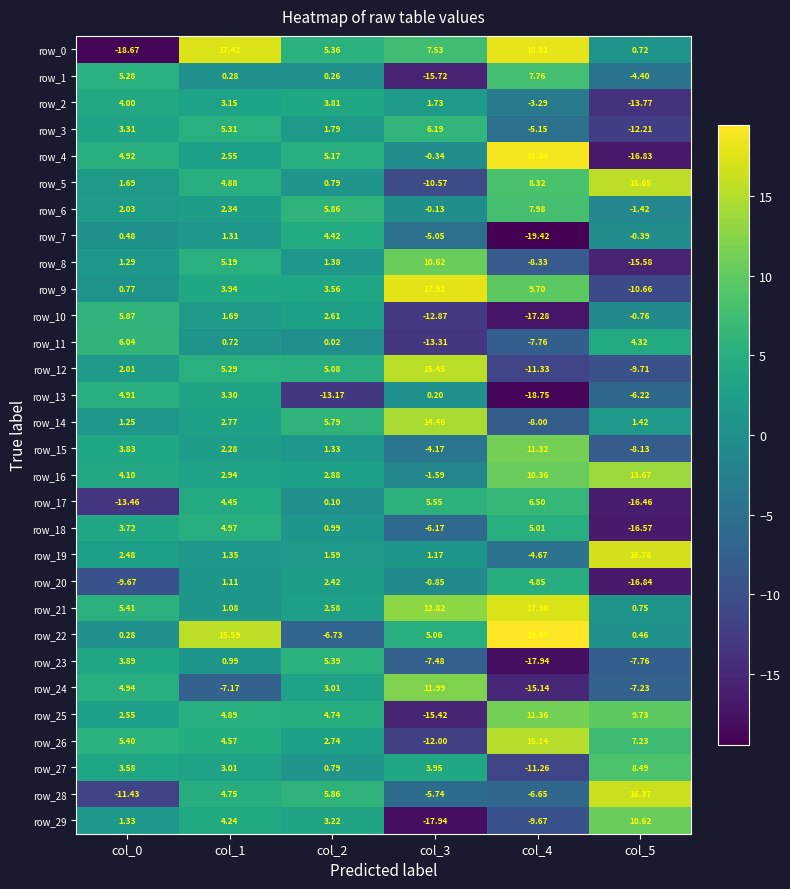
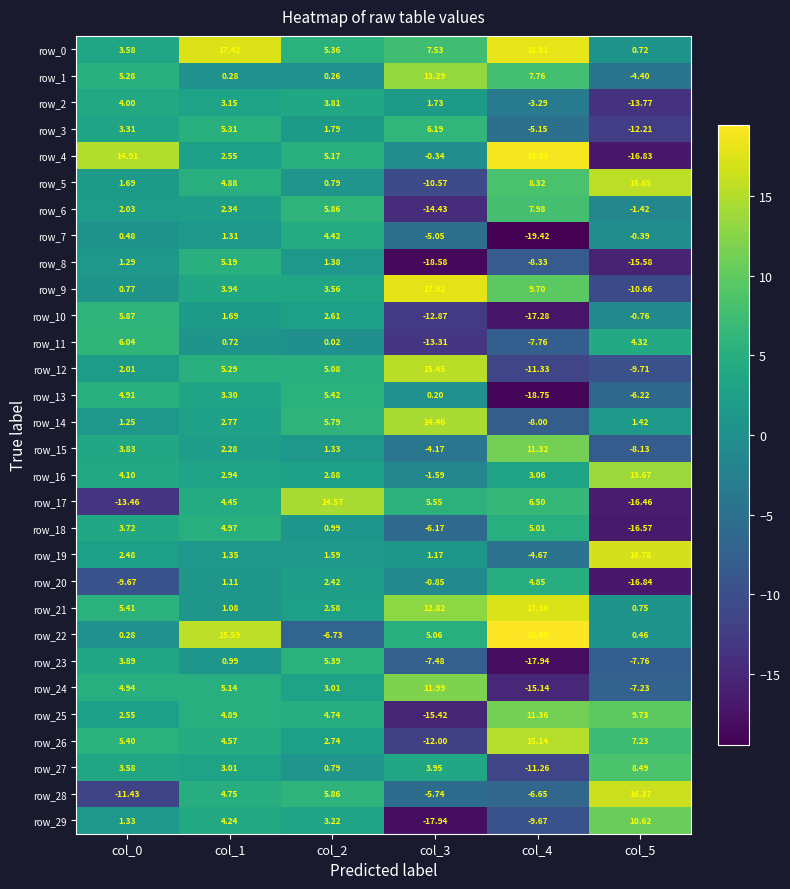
row_0, col_0: -18.67 -> 3.58
row_1, col_3: -15.72 -> 13.29
row_4, col_0: 4.92 -> 14.91
row_6, col_3: -0.13 -> -14.43
row_8, col_3: 10.62 -> -18.58
row_13, col_2: -13.17 -> 5.42
row_16, col_4: 10.36 -> 3.06
row_17, col_2: 0.10 -> 14.57
row_24, col_1: -7.17 -> 5.14
